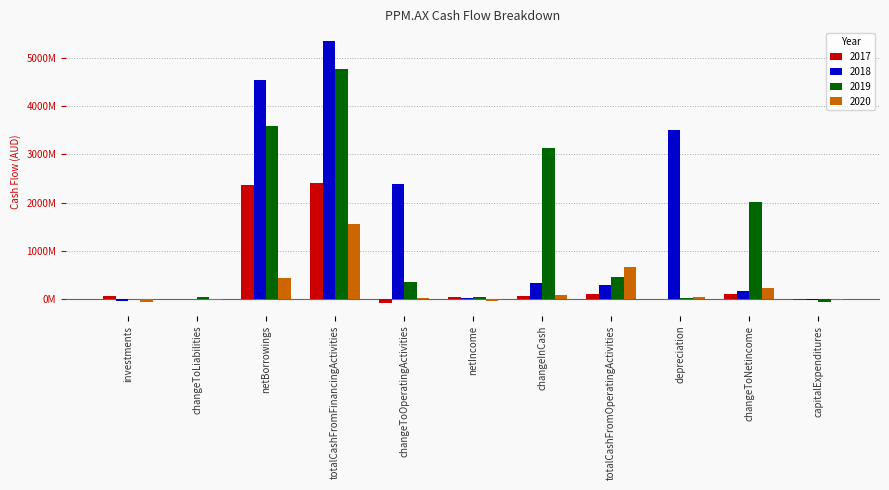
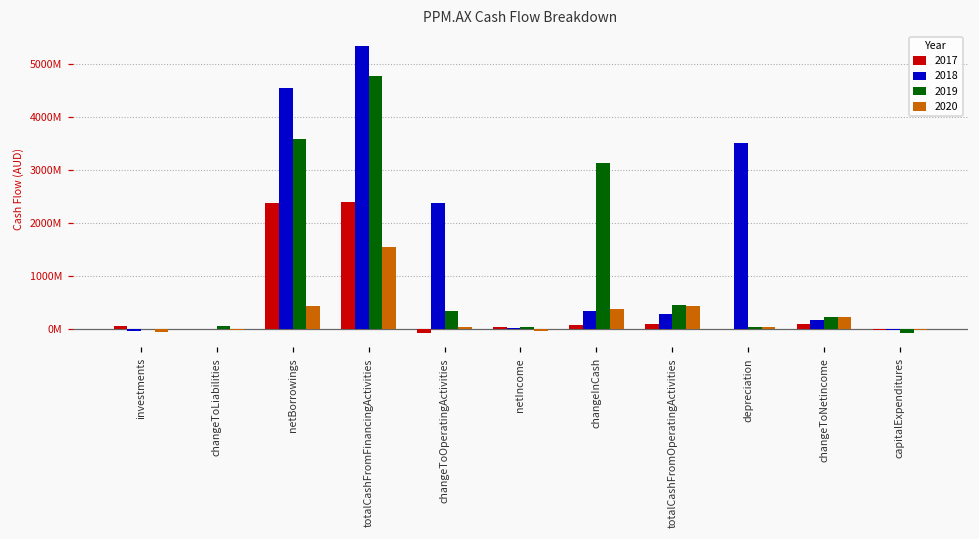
2020, changeInCash: 100000000 -> 400000000
2020, totalCashFromOperatingActivities: 700000000 -> 400000000
2019, changeToNetincome: 2000000000 -> 200000000
